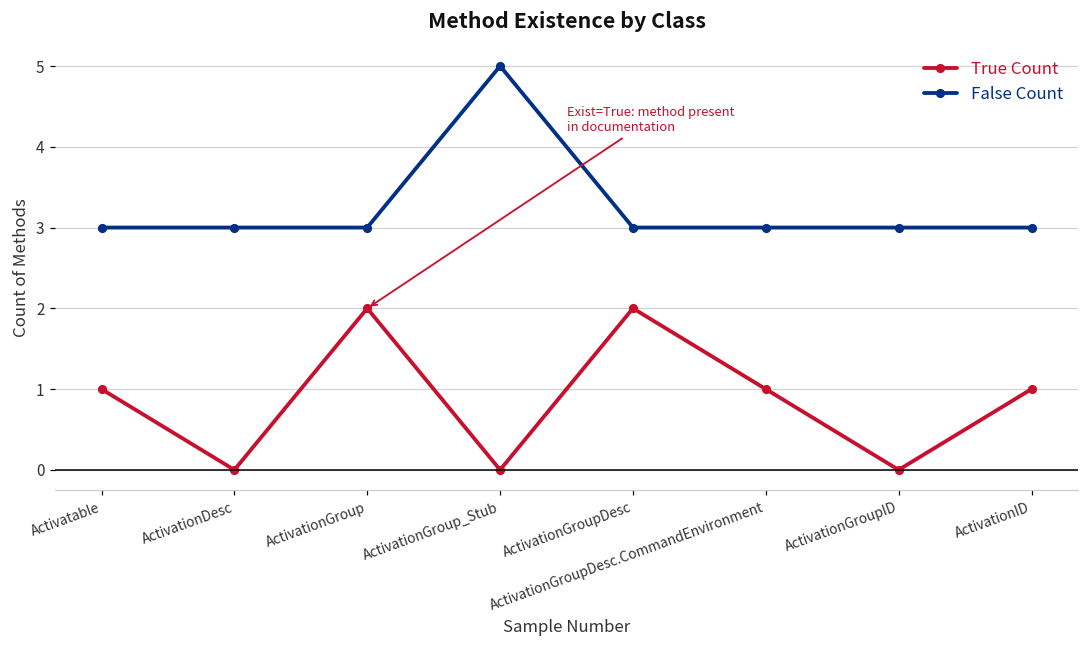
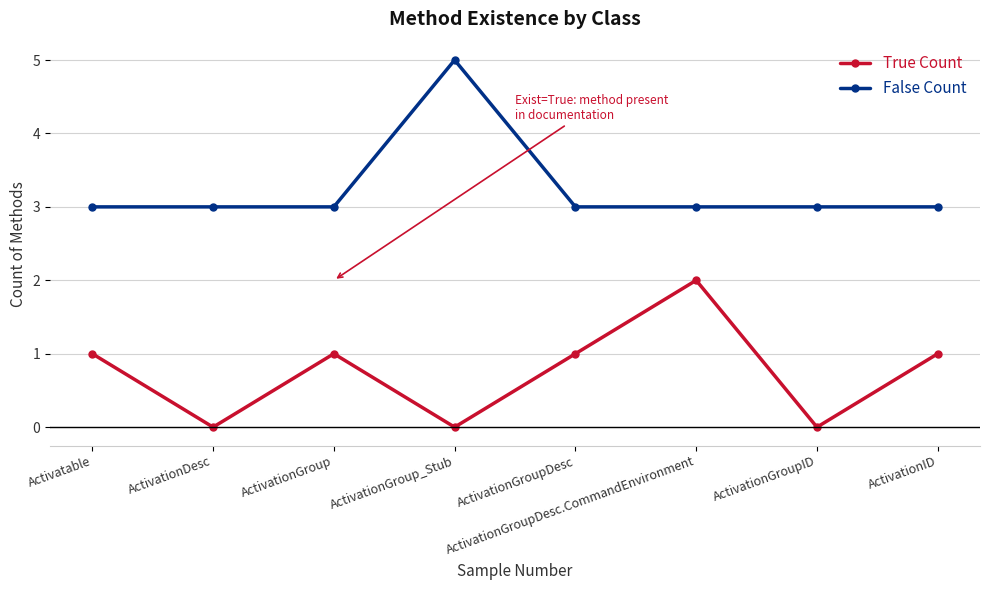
True Count, ActivationGroup: 2 -> 1
True Count, ActivationGroupDesc: 2 -> 1
True Count, ActivationGroupDesc.CommandEnvironment: 1 -> 2
